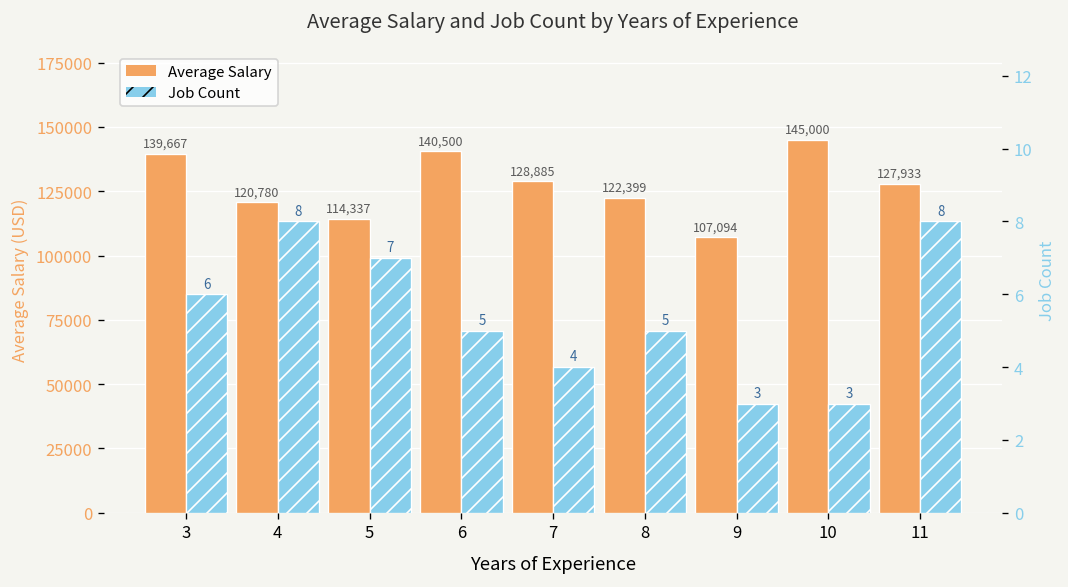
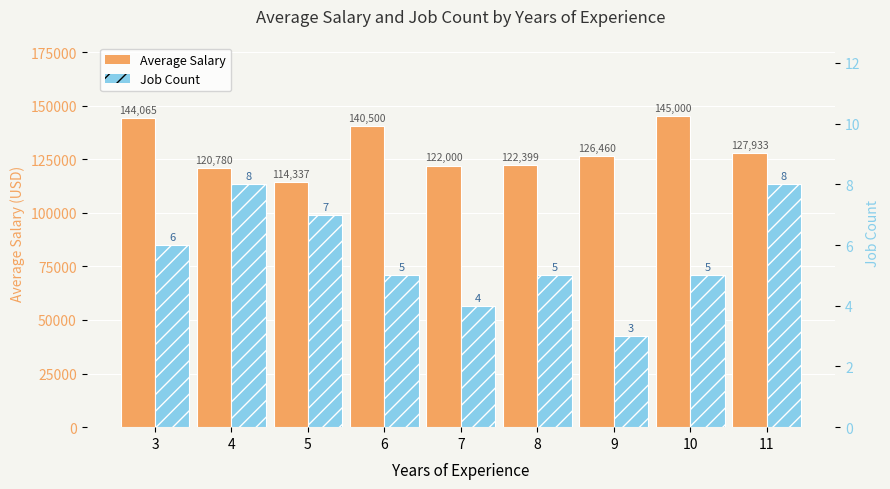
Average Salary, 3: 139,667 -> 144,065
Average Salary, 7: 128,885 -> 122,000
Average Salary, 9: 107,094 -> 126,460
Job Count, 10: 3 -> 5
